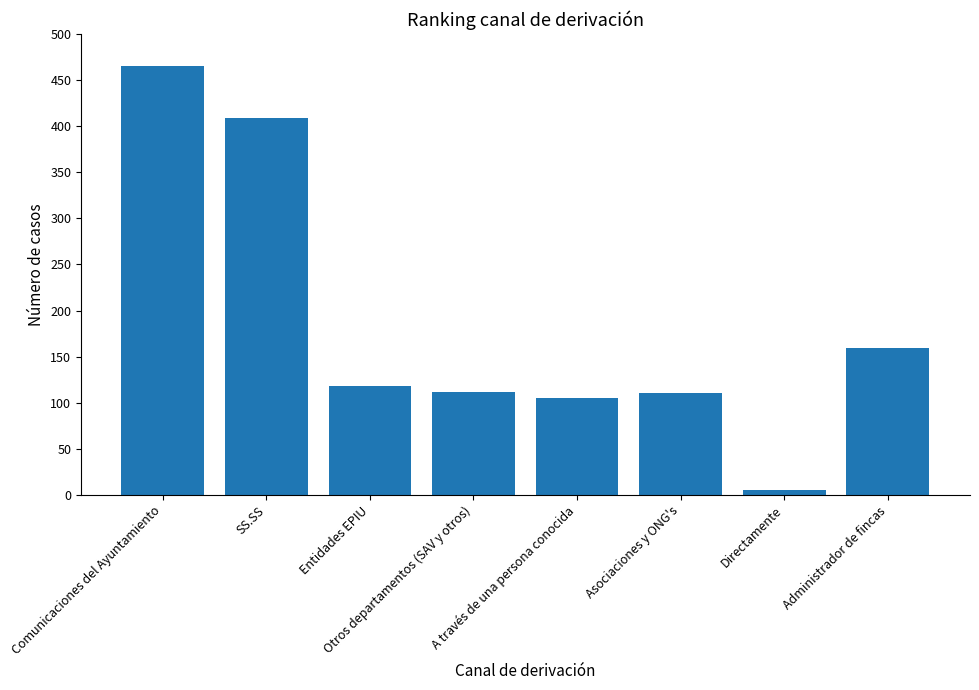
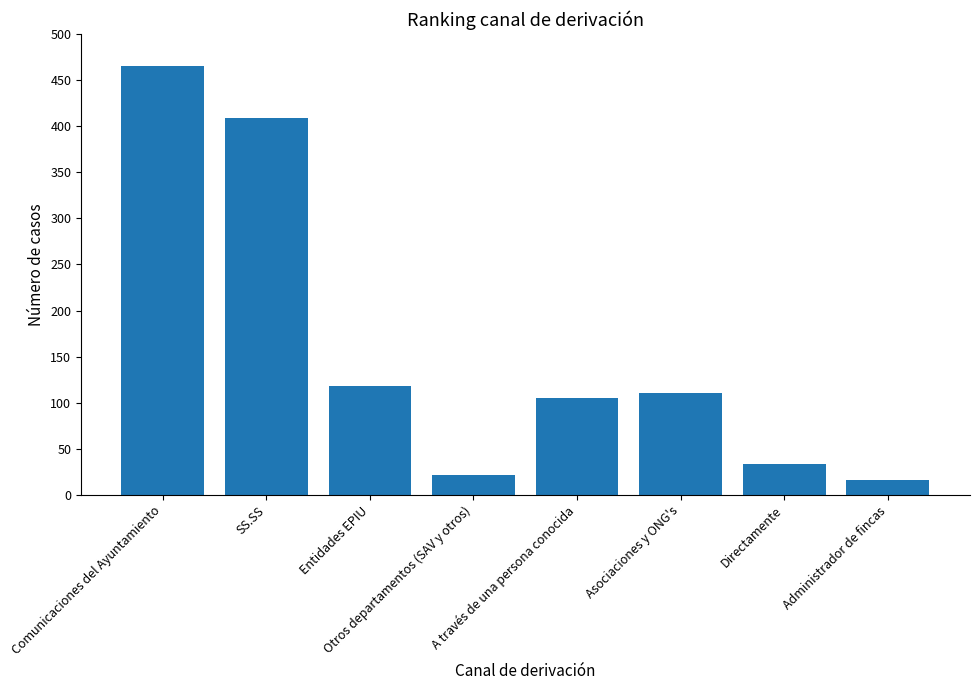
Otros departamentos (SAV y otros): 110 -> 20
Directamente: 10 -> 30
Administrador de fincas: 160 -> 20
